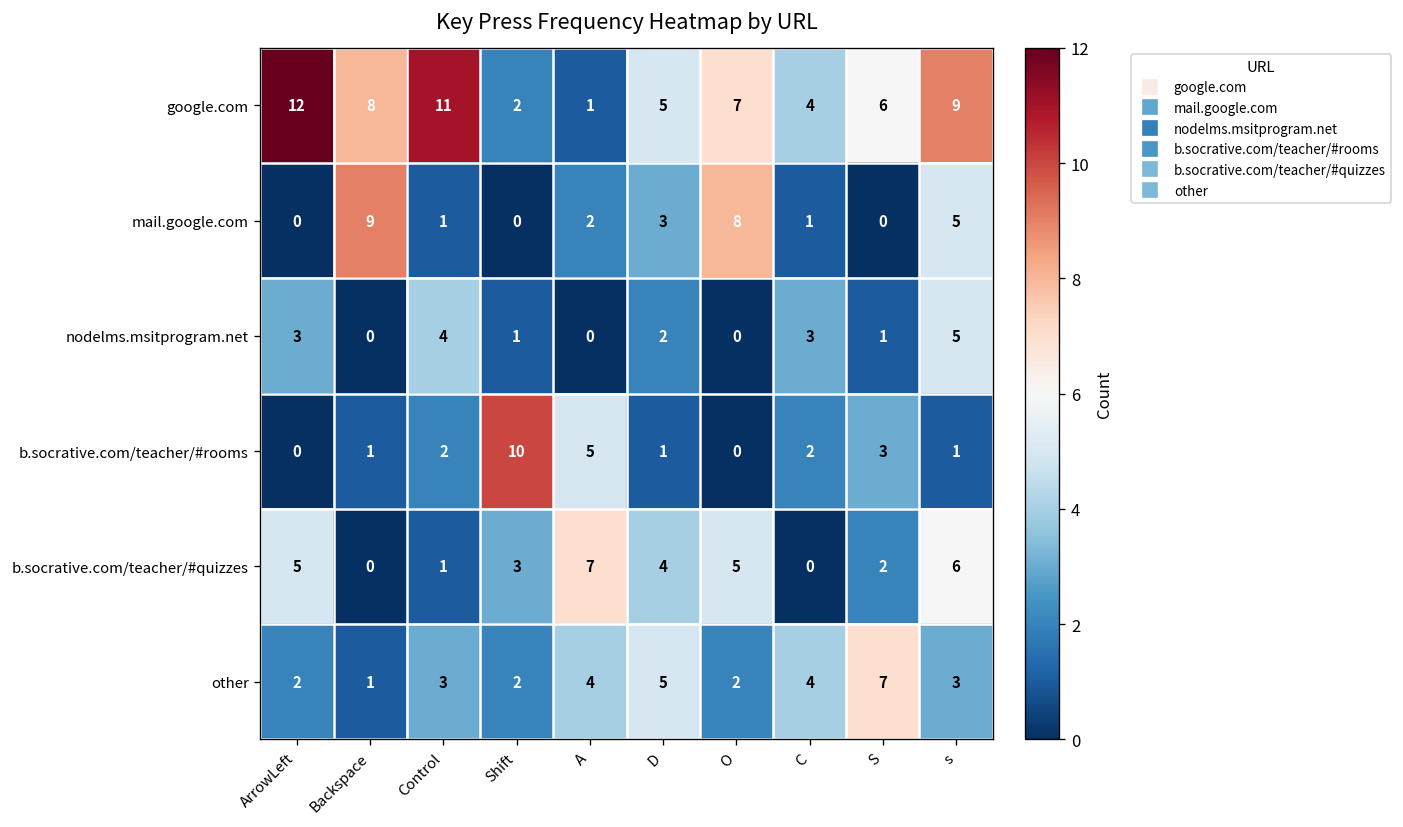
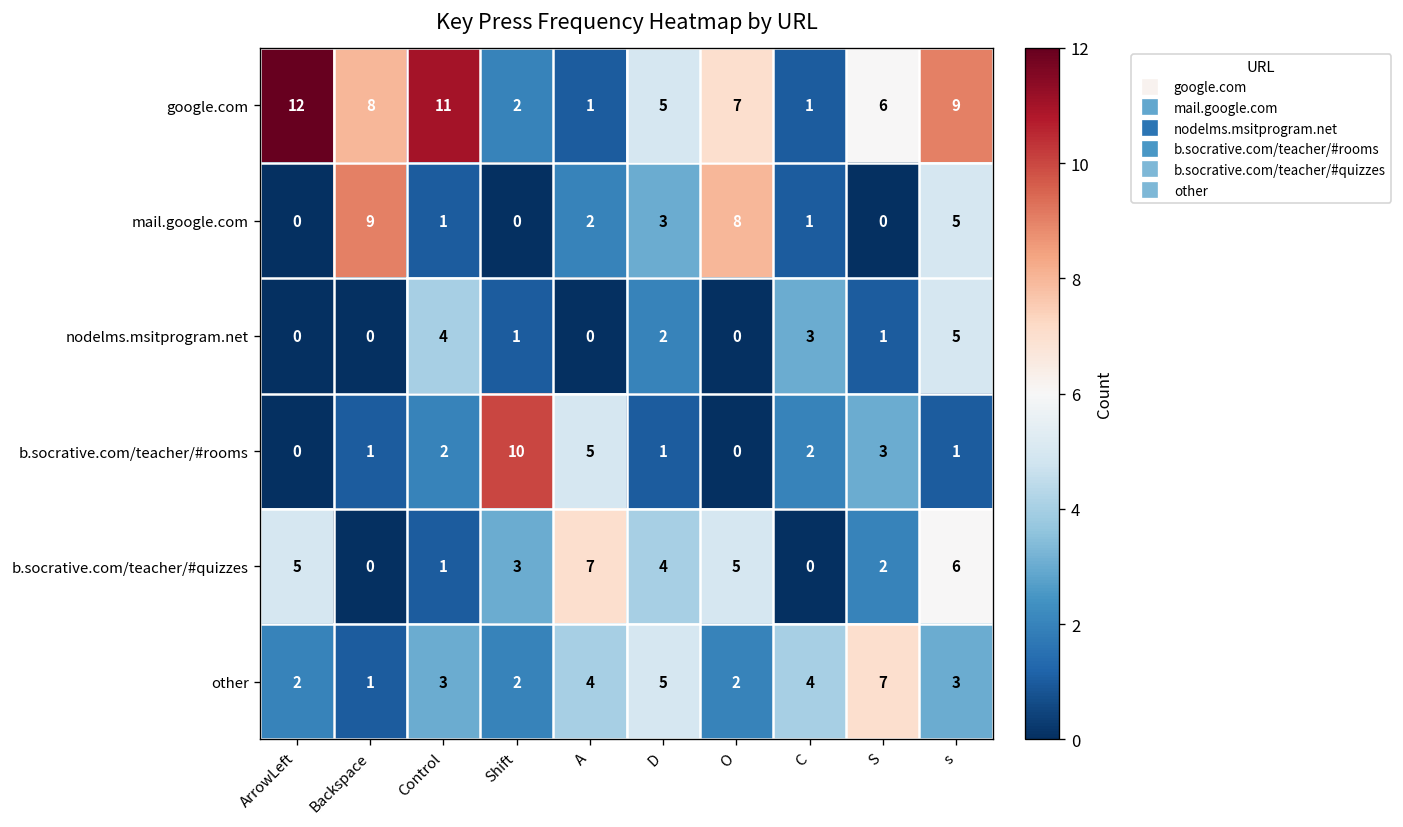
google.com, C: 4 -> 1
nodelms.msitprogram.net, ArrowLeft: 3 -> 0
